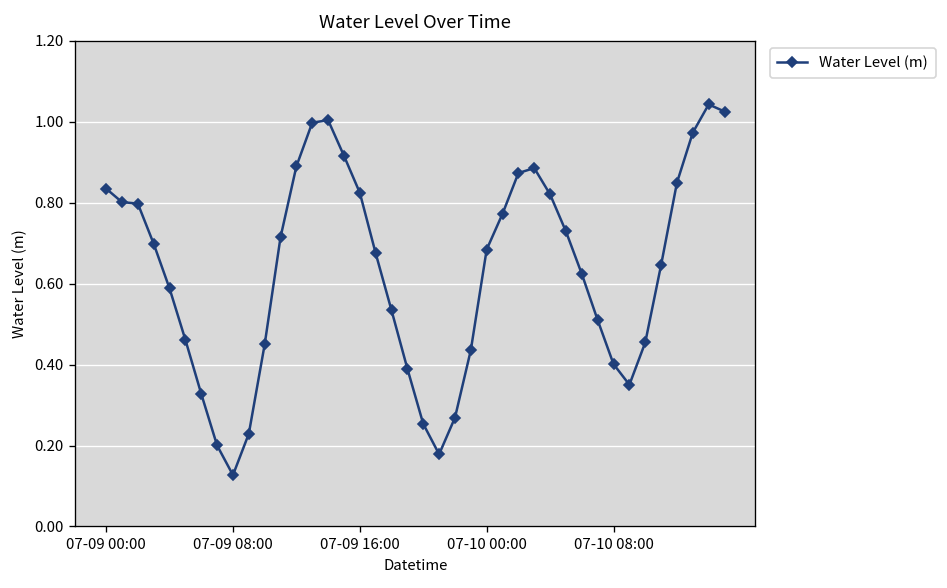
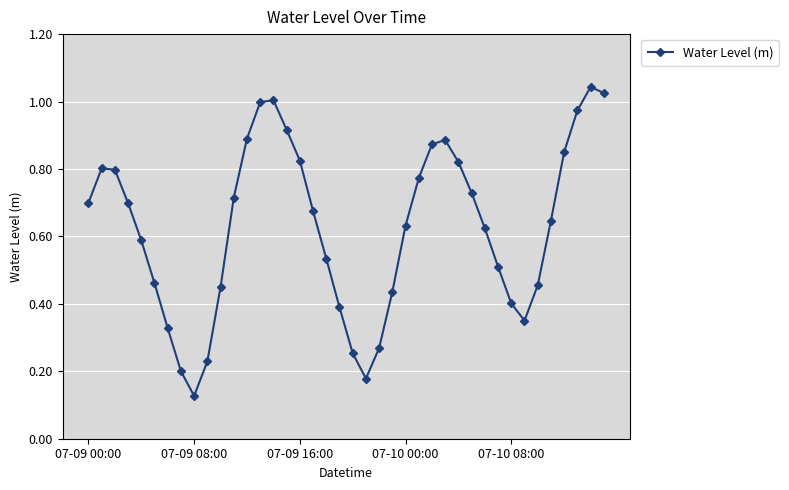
07-09 00:00: 0.83 -> 0.70
07-10 00:00: 0.68 -> 0.63
